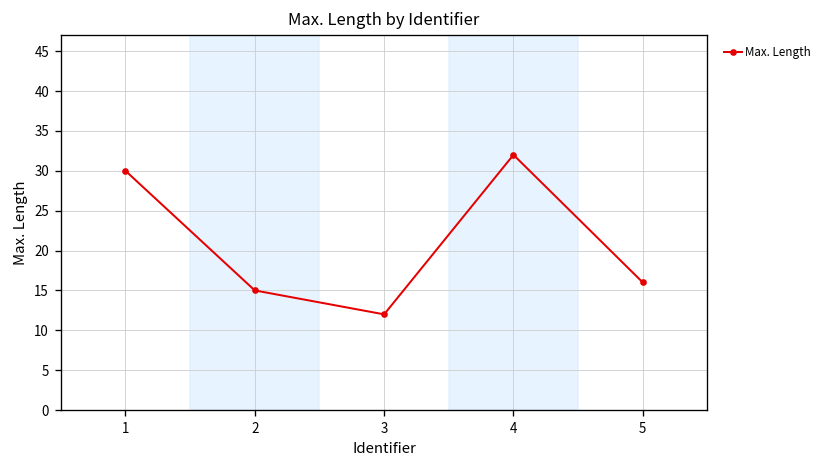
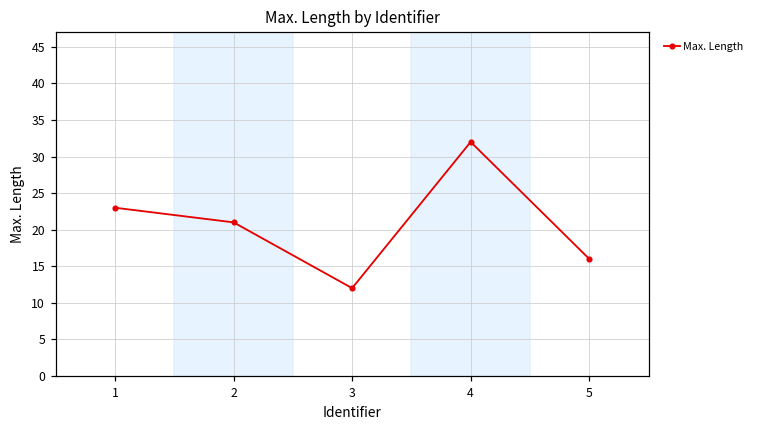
1: 30 -> 23
2: 15 -> 21
